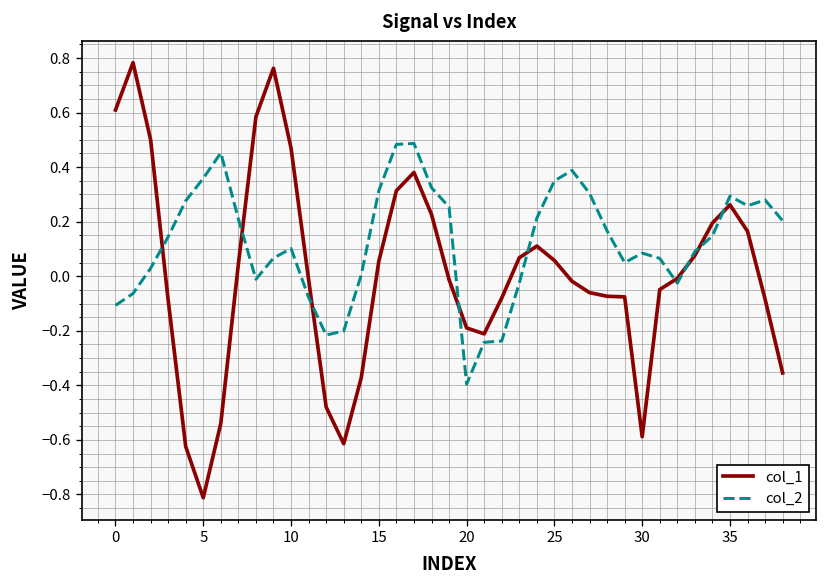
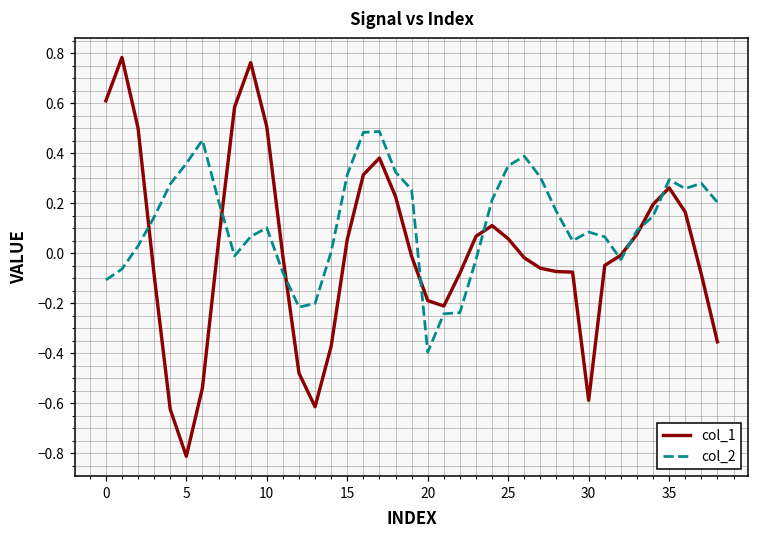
col_1, 10: 0.47 -> 0.51
